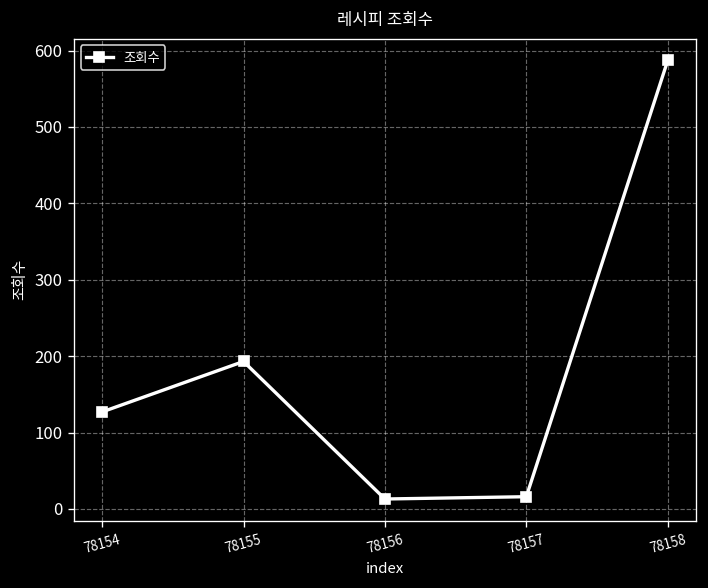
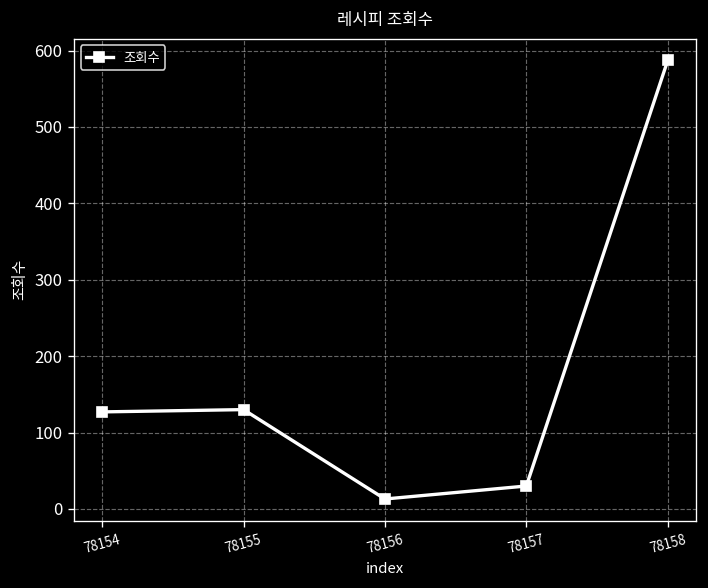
78155: 190 -> 130
78157: 20 -> 30
